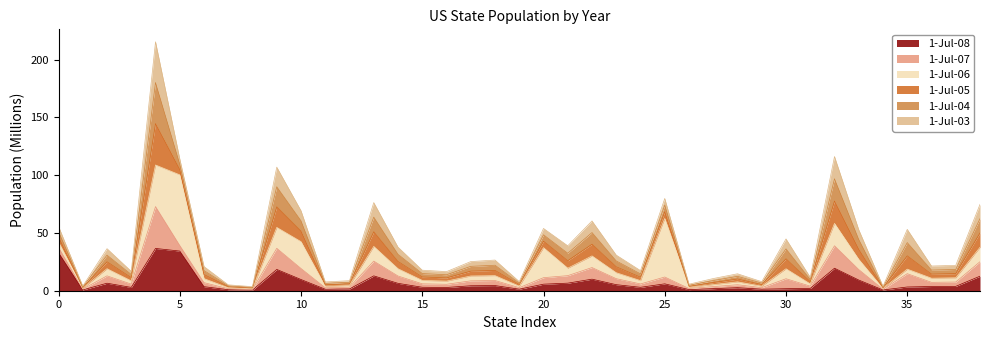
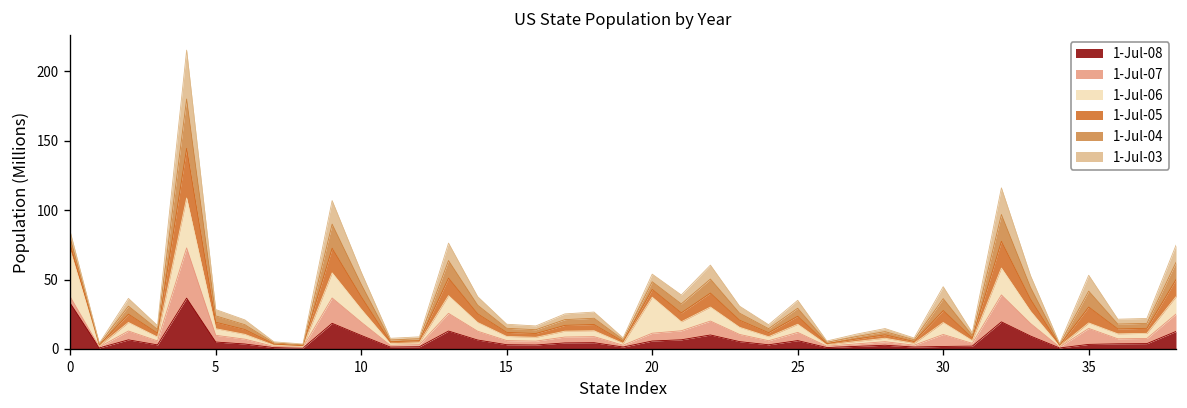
1-Jul-06, 0: 5 -> 33
1-Jul-08, 5: 34 -> 5
1-Jul-06, 5: 61 -> 5
1-Jul-06, 10: 23 -> 9
1-Jul-06, 25: 51 -> 6
